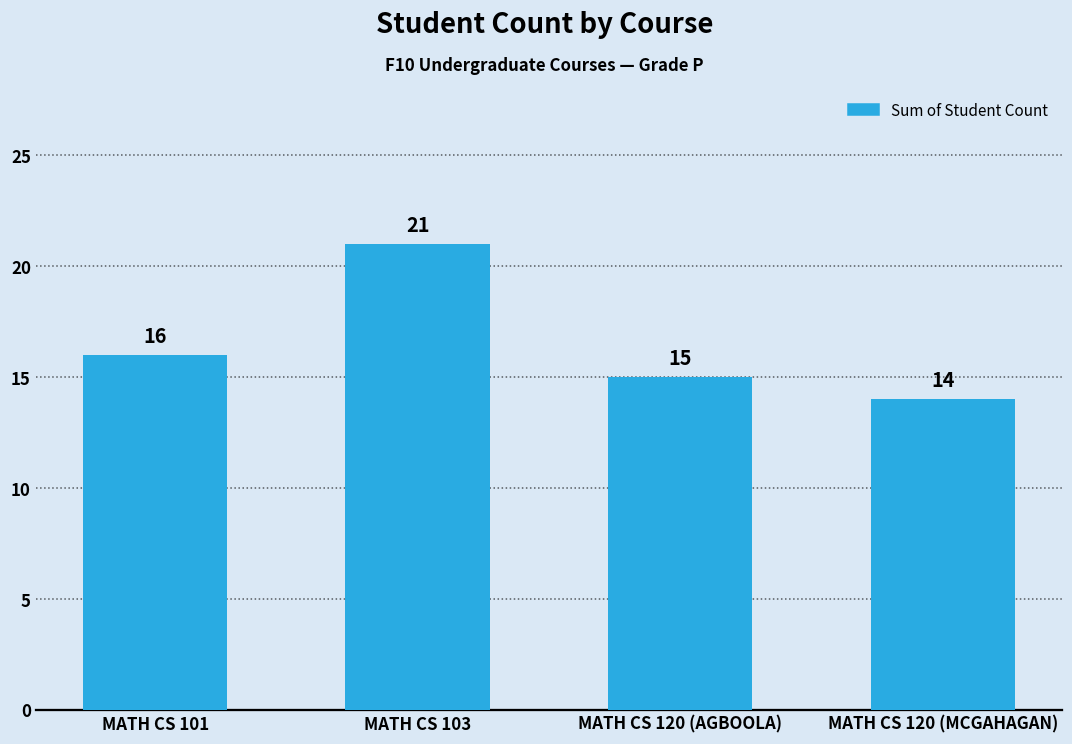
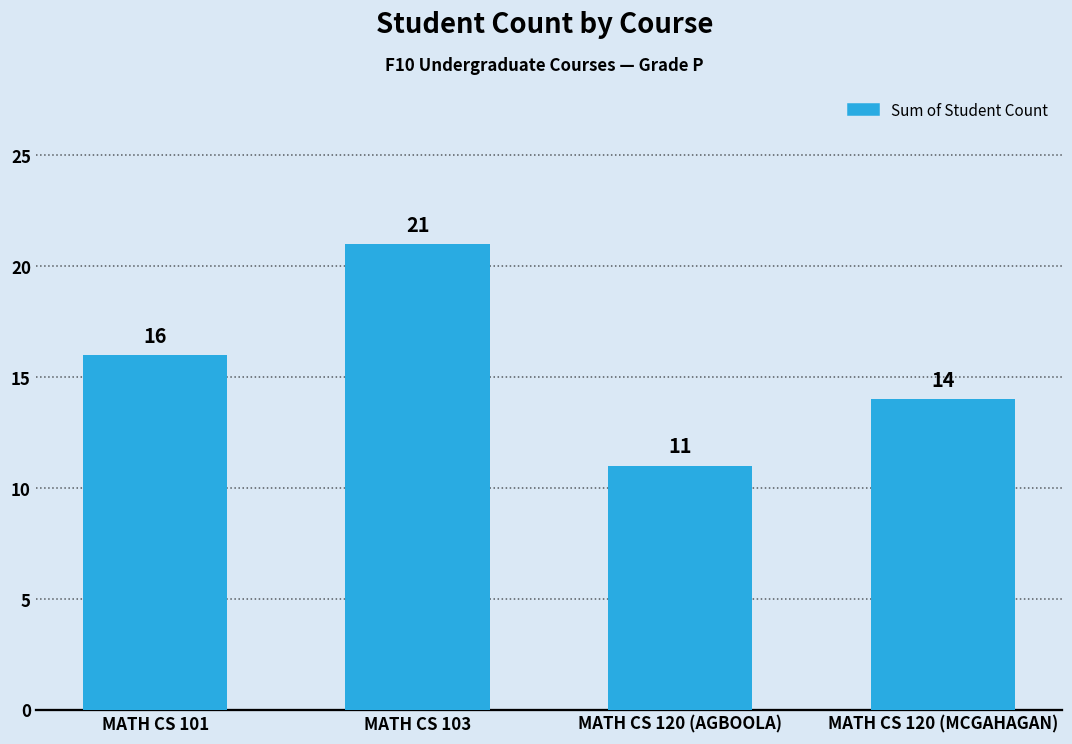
MATH CS 120 (AGBOOLA): 15 -> 11
